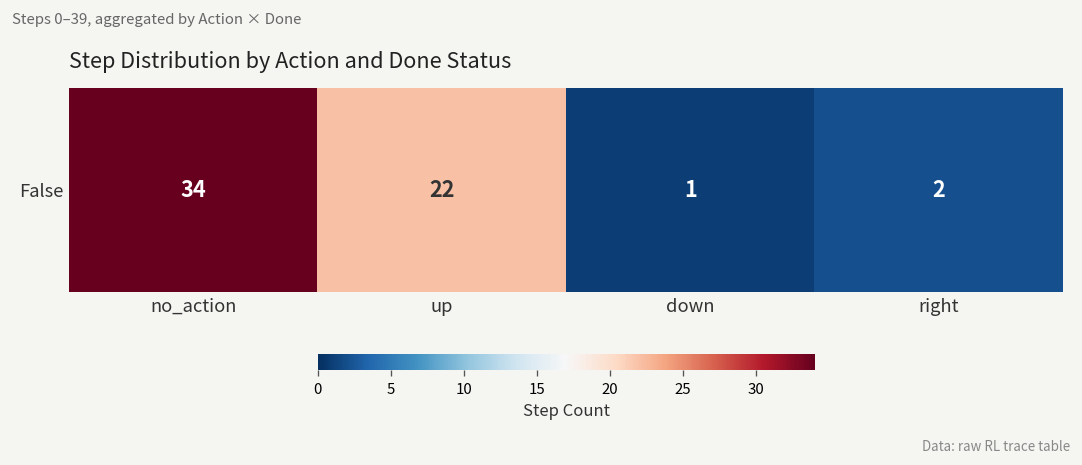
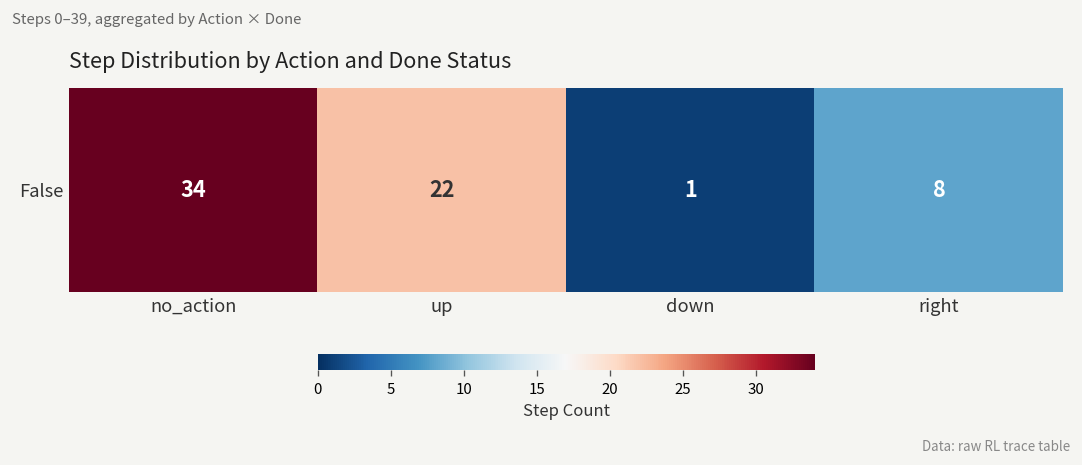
False, right: 2 -> 8
